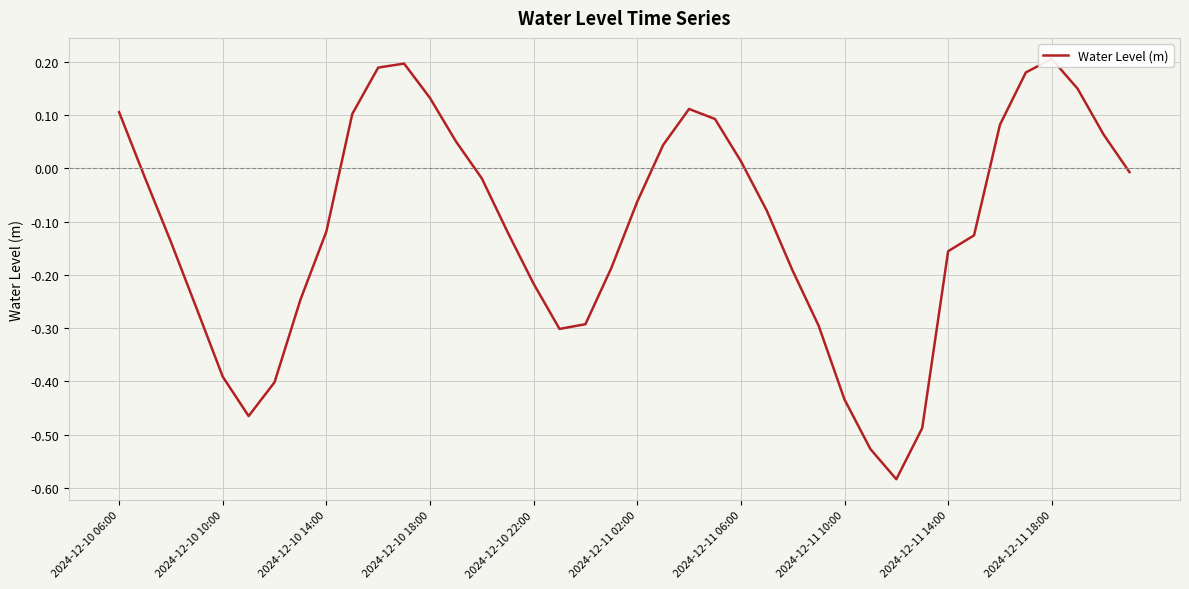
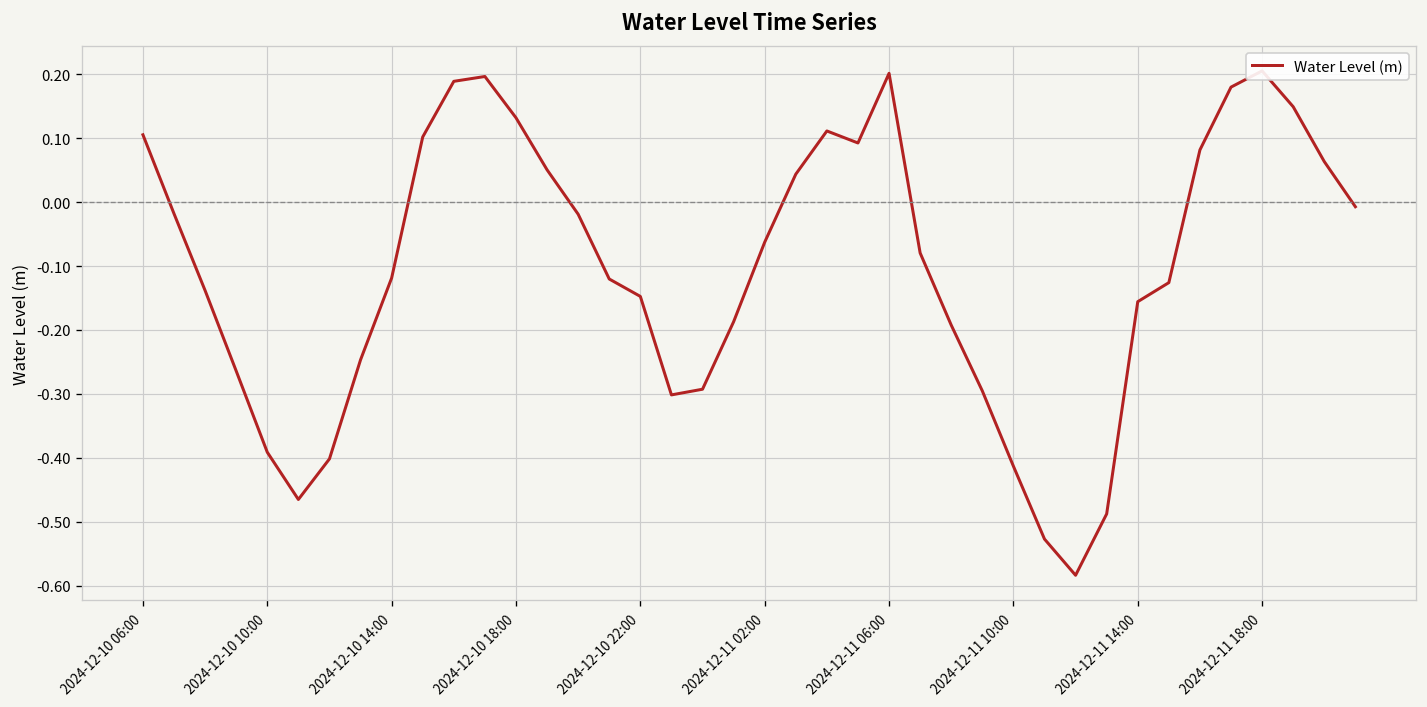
2024-12-10 22:00: -0.22 -> -0.15
2024-12-11 06:00: 0.01 -> 0.20
2024-12-11 10:00: -0.43 -> -0.41
